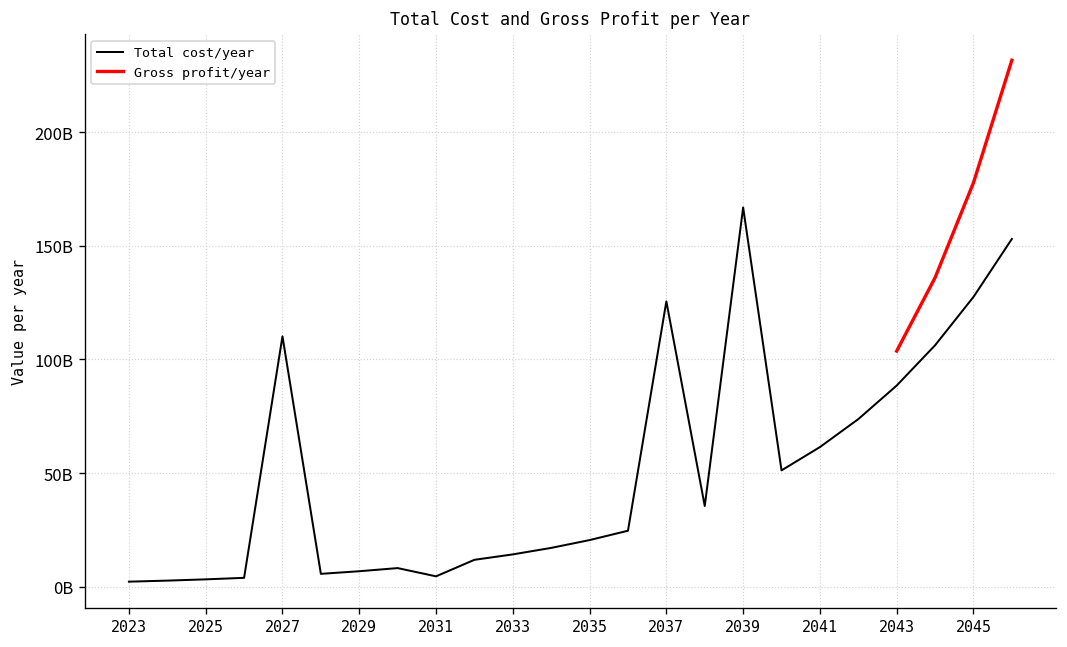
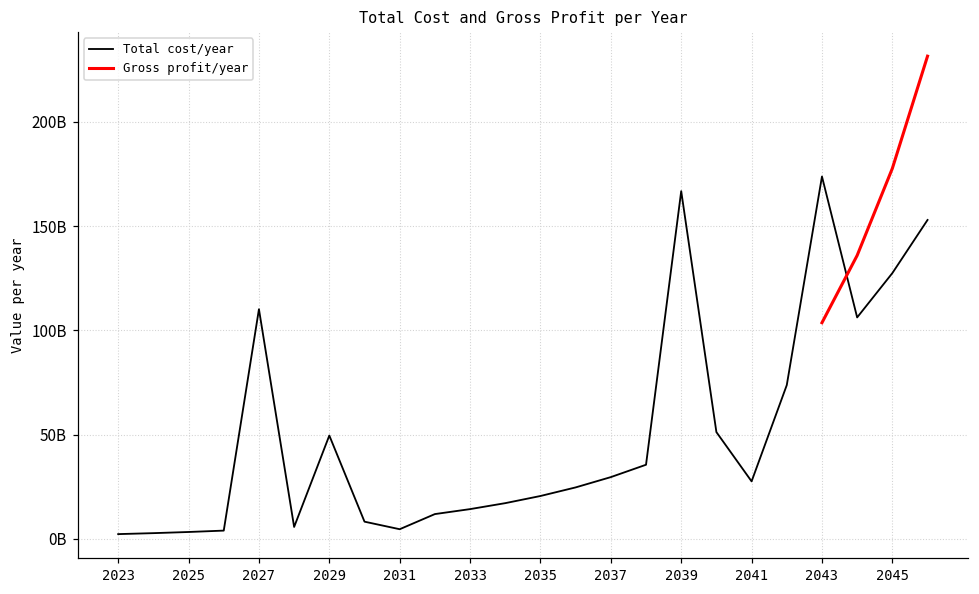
Total cost/year, 2029: 7000000000 -> 50000000000
Total cost/year, 2037: 126000000000 -> 30000000000
Total cost/year, 2041: 61000000000 -> 28000000000
Total cost/year, 2043: 89000000000 -> 174000000000
